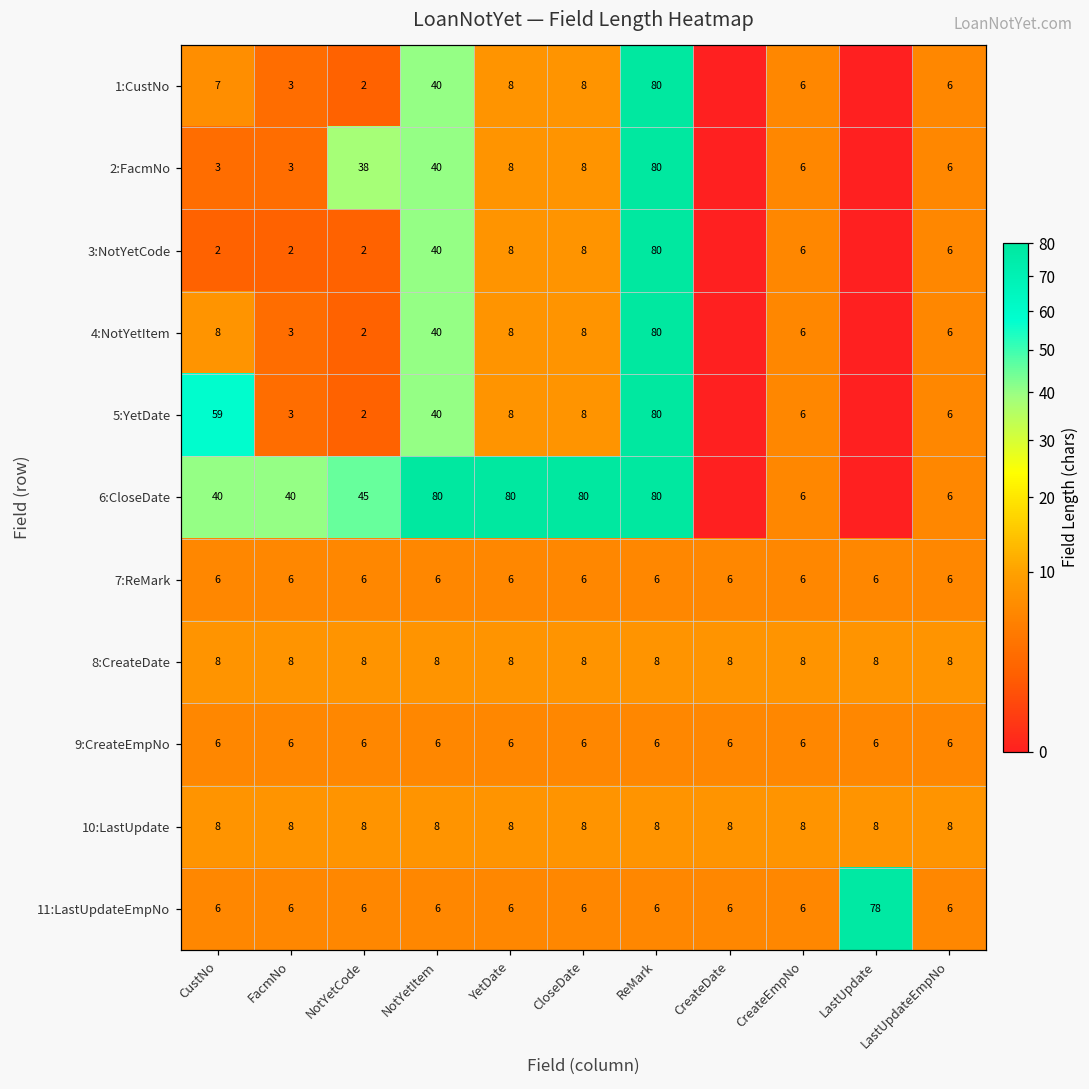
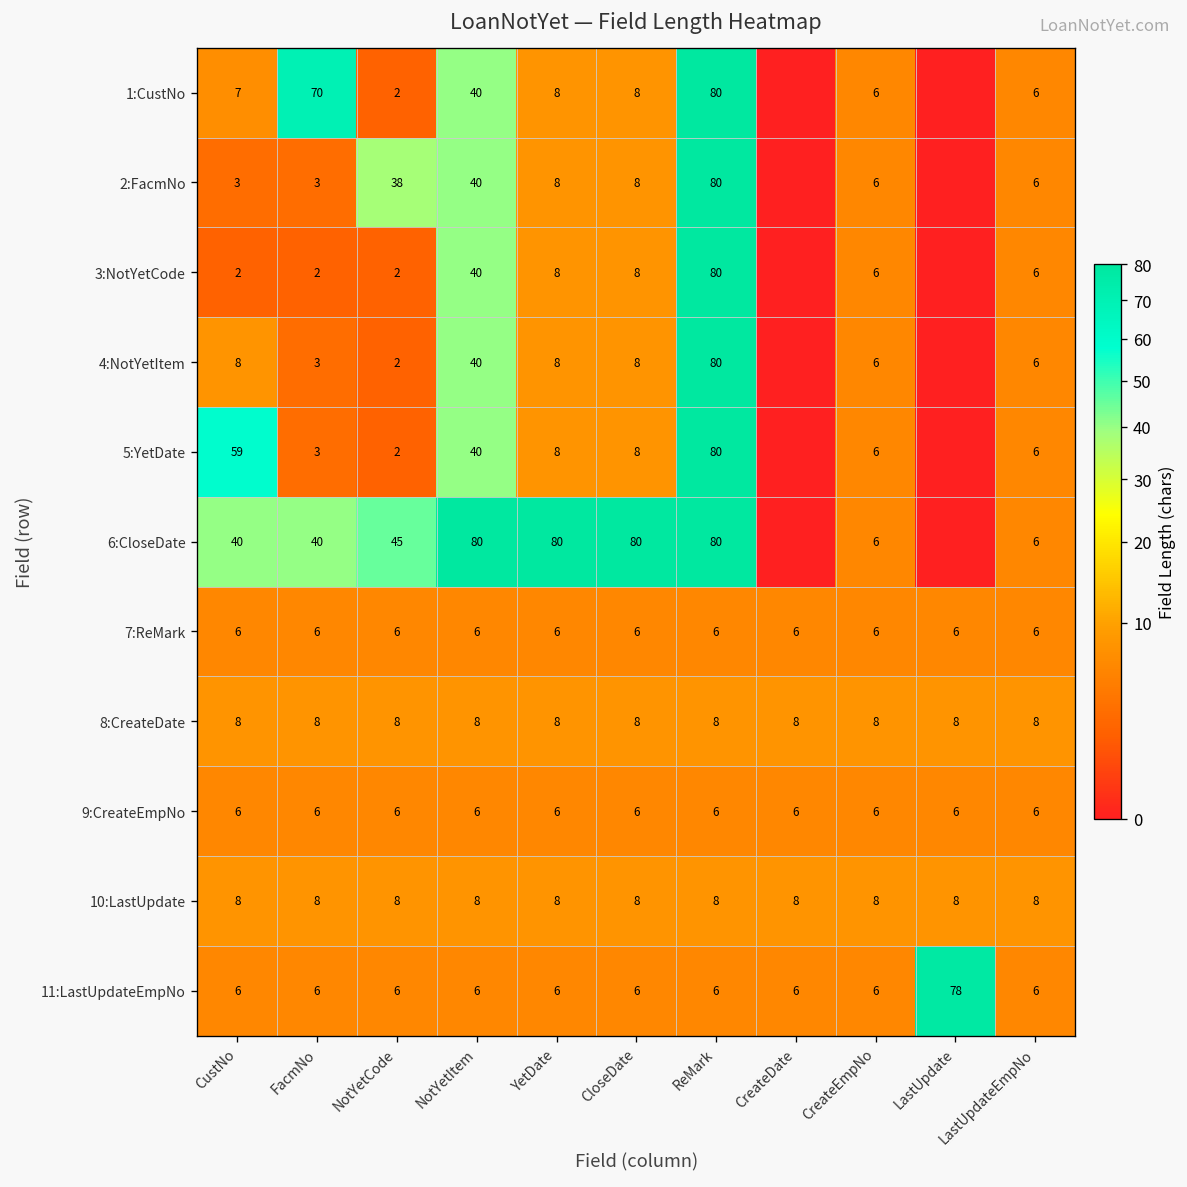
1:CustNo, FacmNo: 3 -> 70
